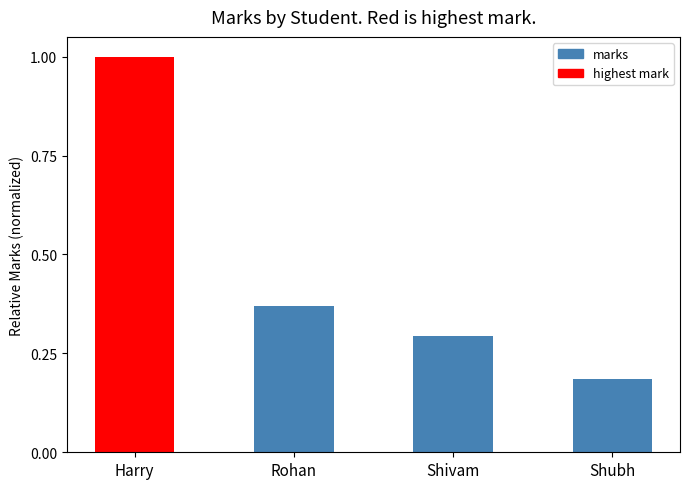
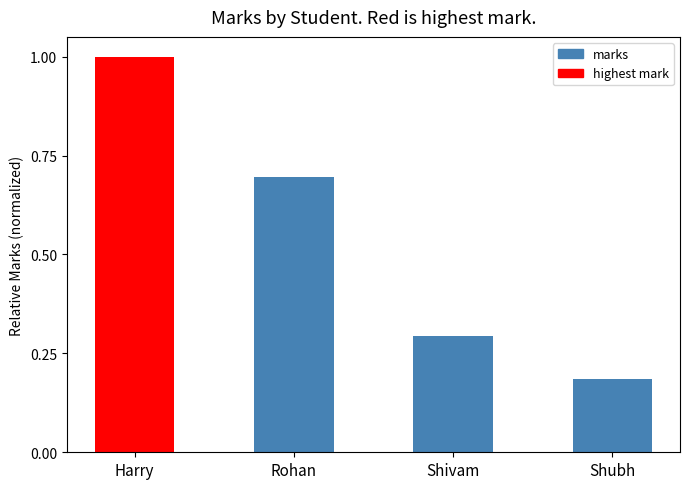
Rohan: 0.37 -> 0.70
